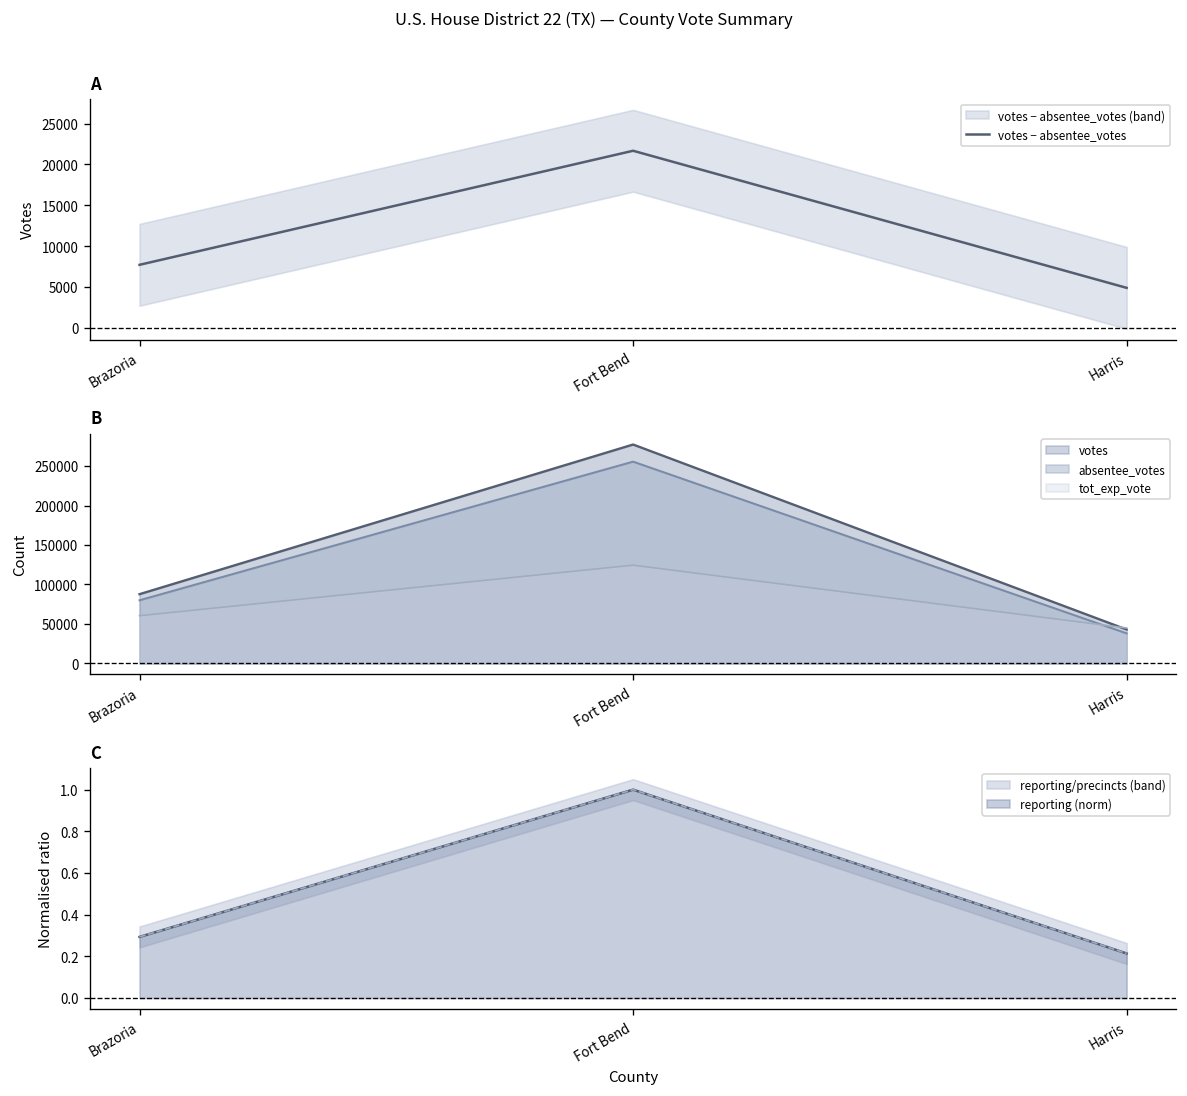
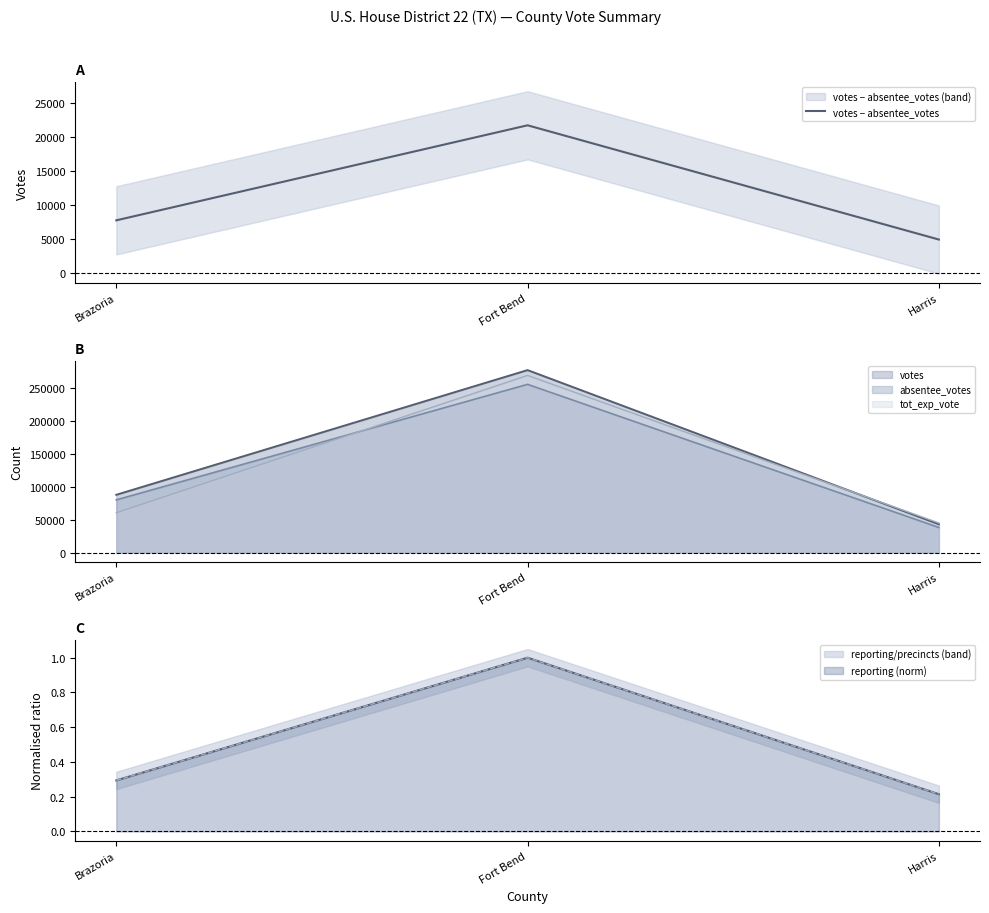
B, tot_exp_vote, Fort Bend: 120000 -> 270000
